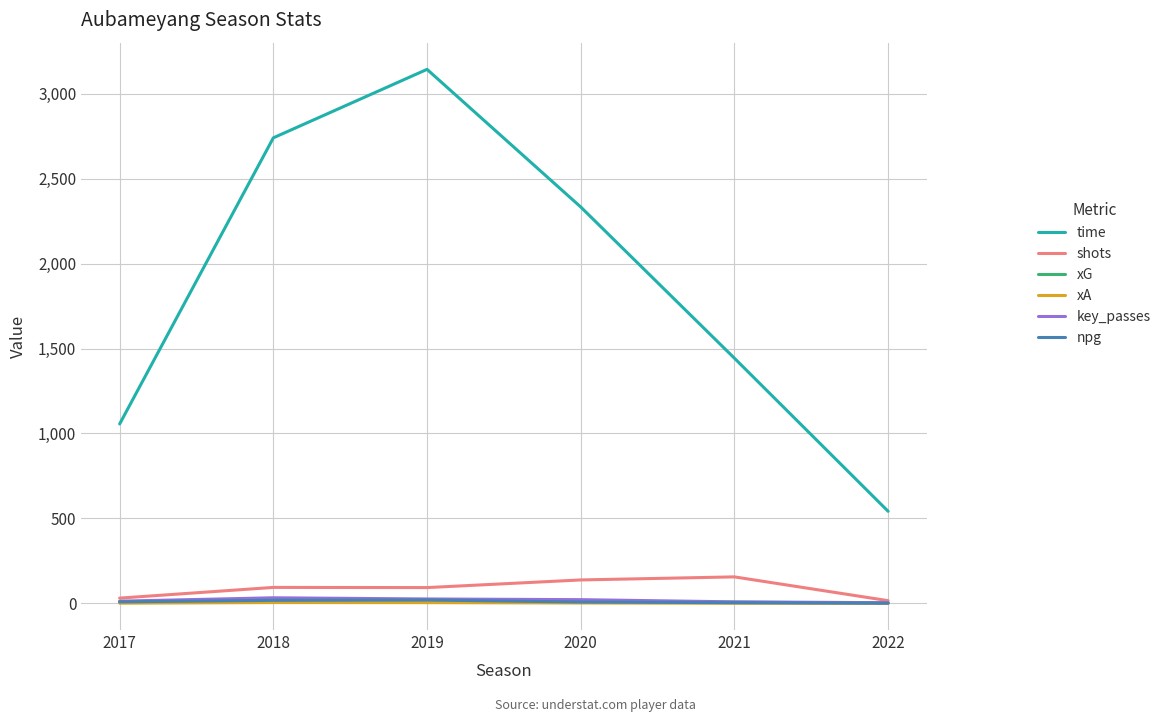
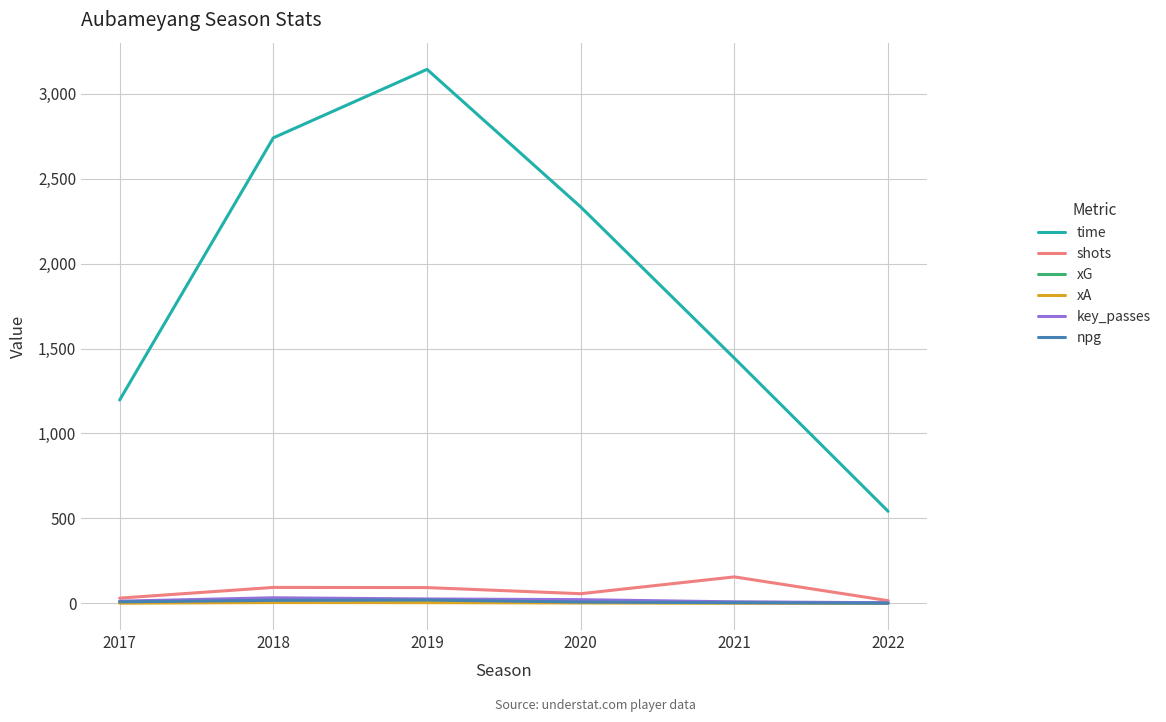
time, 2017: 1,060 -> 1,200
shots, 2020: 140 -> 60
